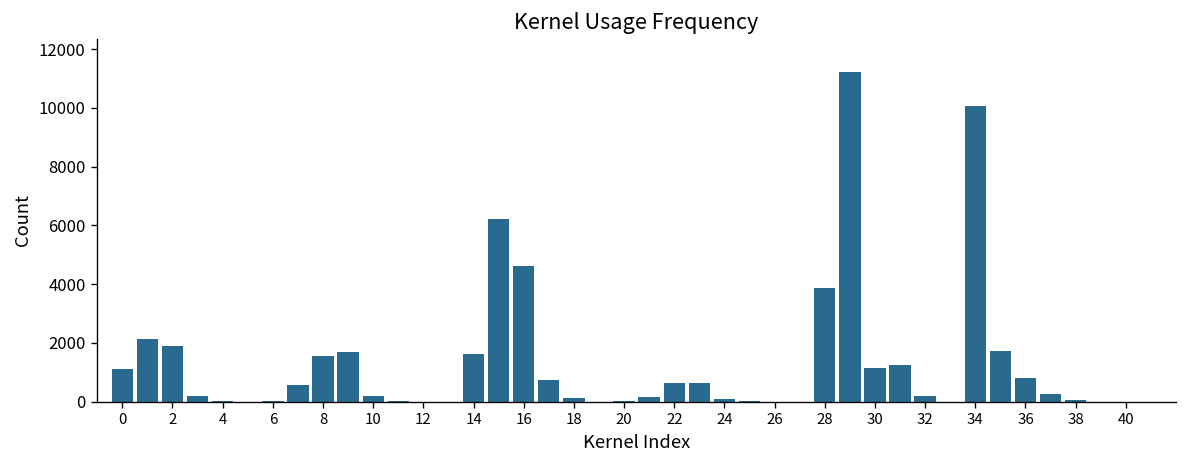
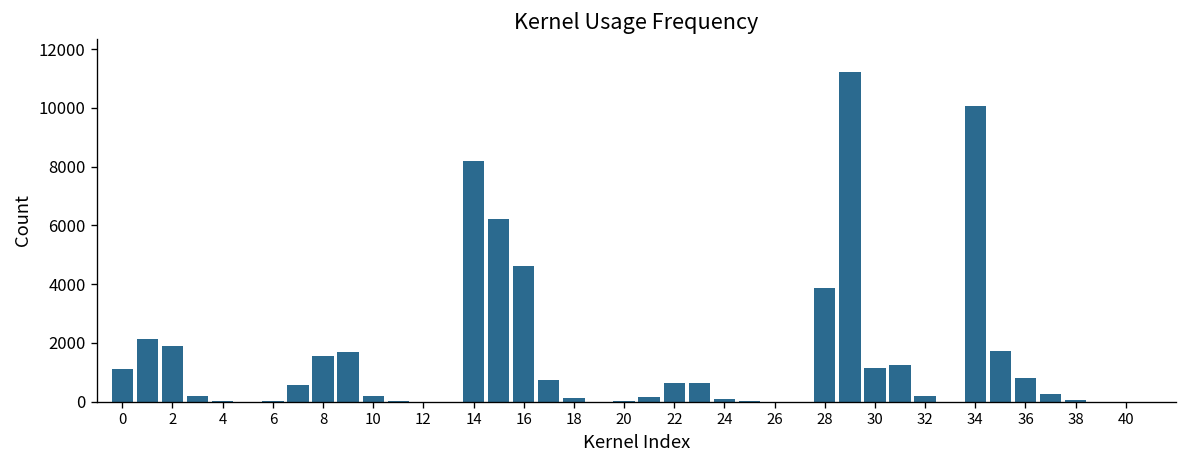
14: 1600 -> 8200
